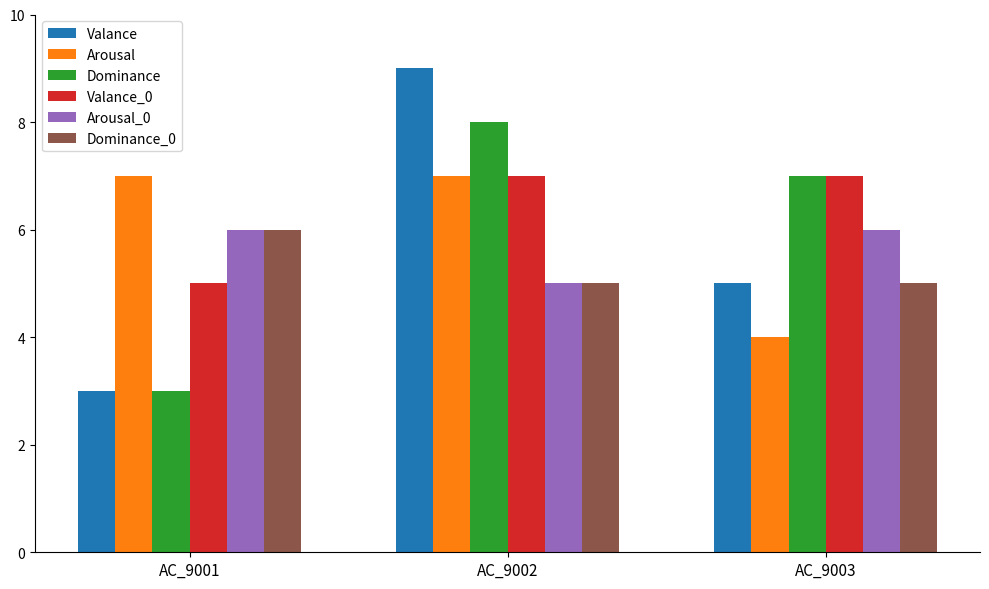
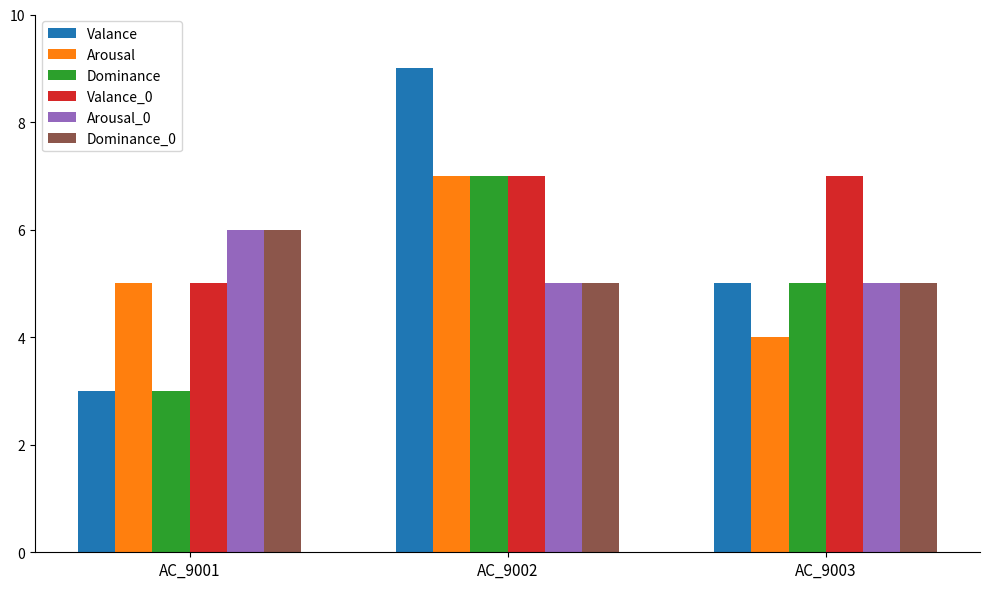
Arousal, AC_9001: 7 -> 5
Dominance, AC_9002: 8 -> 7
Dominance, AC_9003: 7 -> 5
Arousal_0, AC_9003: 6 -> 5
